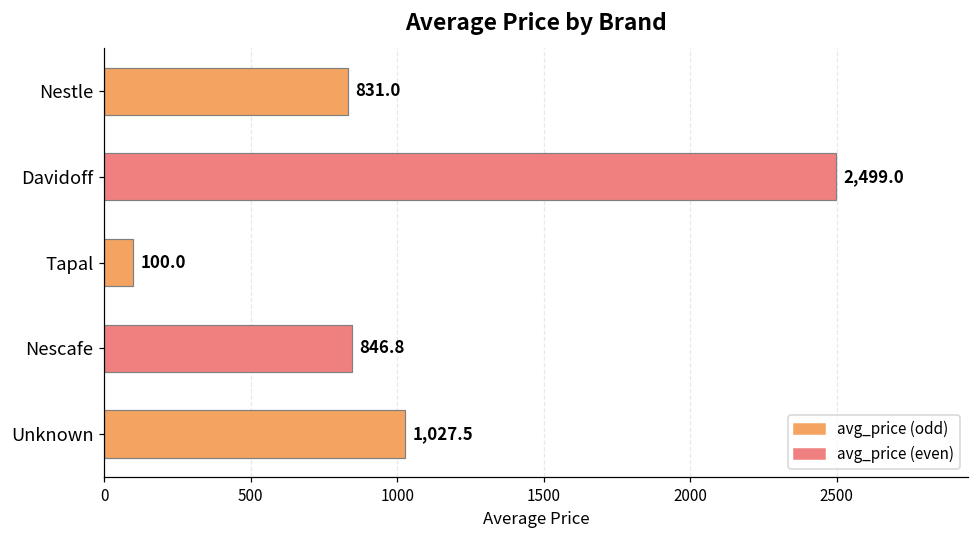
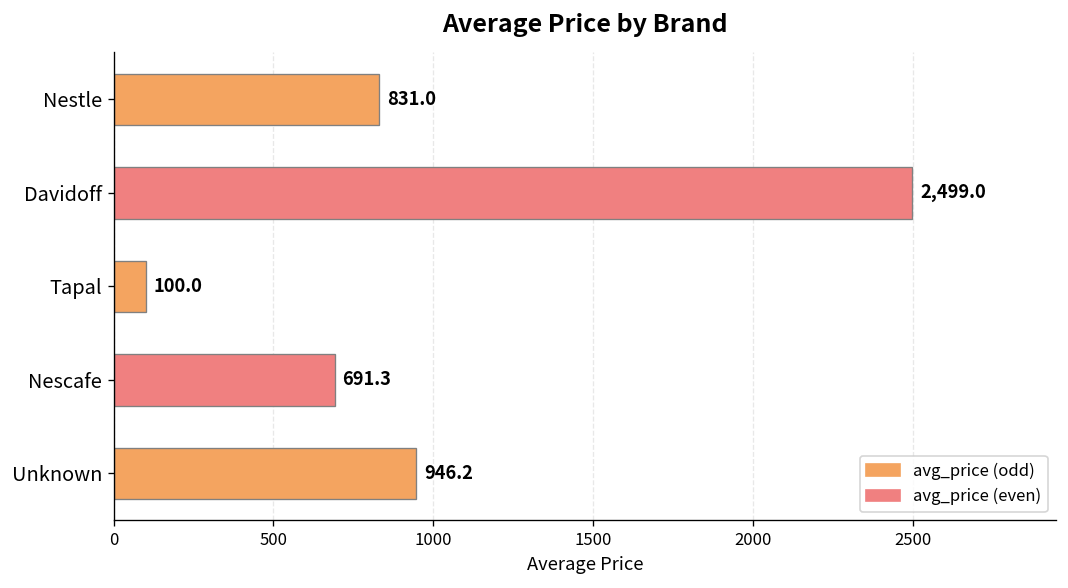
Nescafe: 846.8 -> 691.3
Unknown: 1,027.5 -> 946.2
